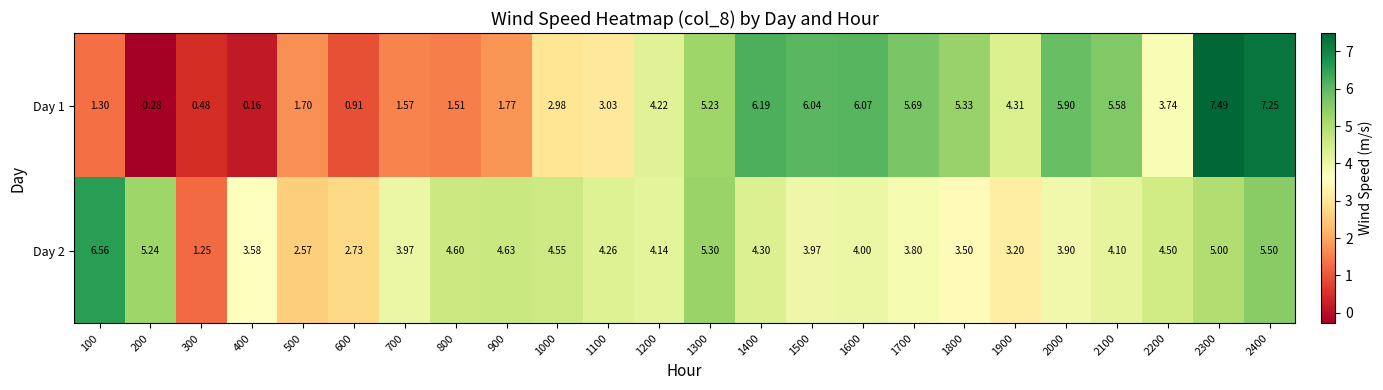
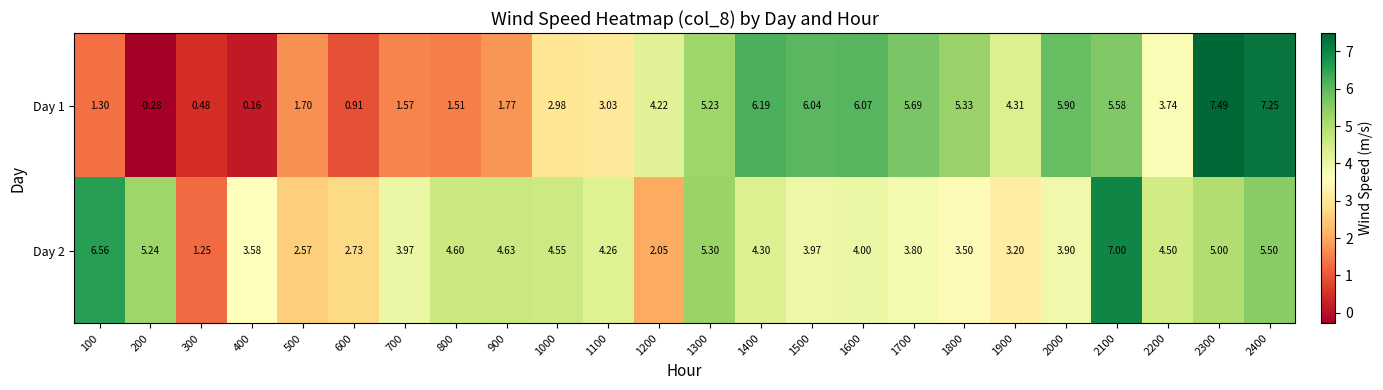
Day 2, 1200: 4.14 -> 2.05
Day 2, 2100: 4.10 -> 7.00
